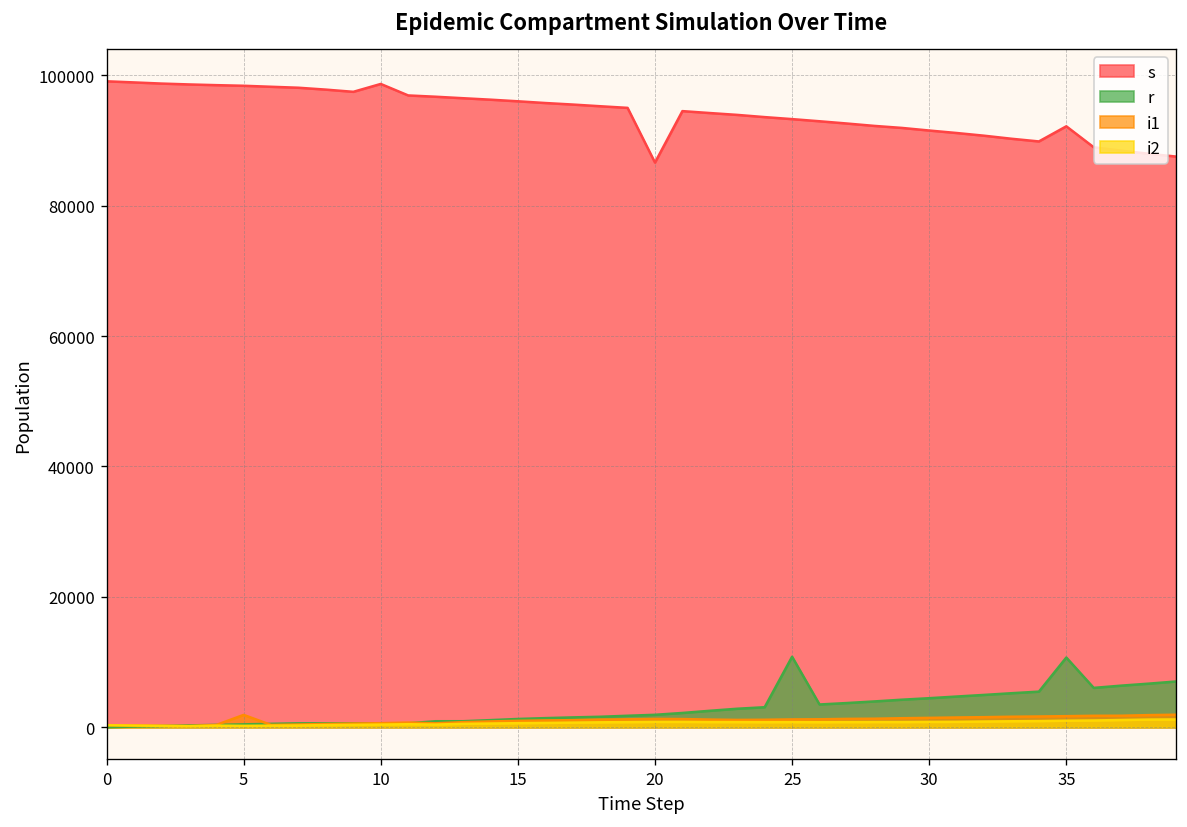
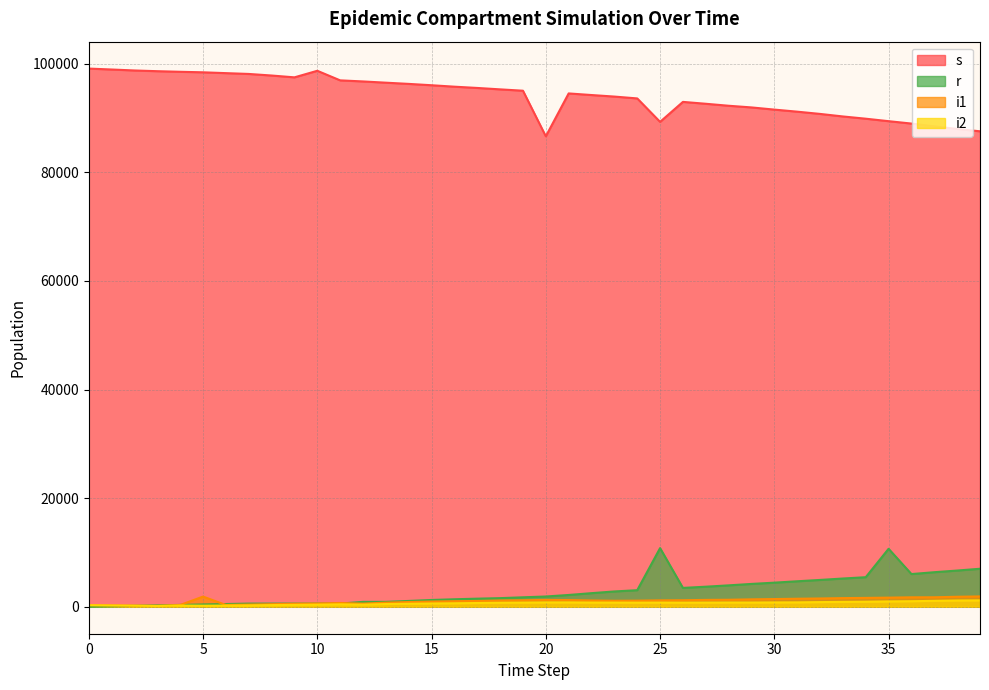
s, 25: 93000 -> 89000
s, 35: 92000 -> 89000
